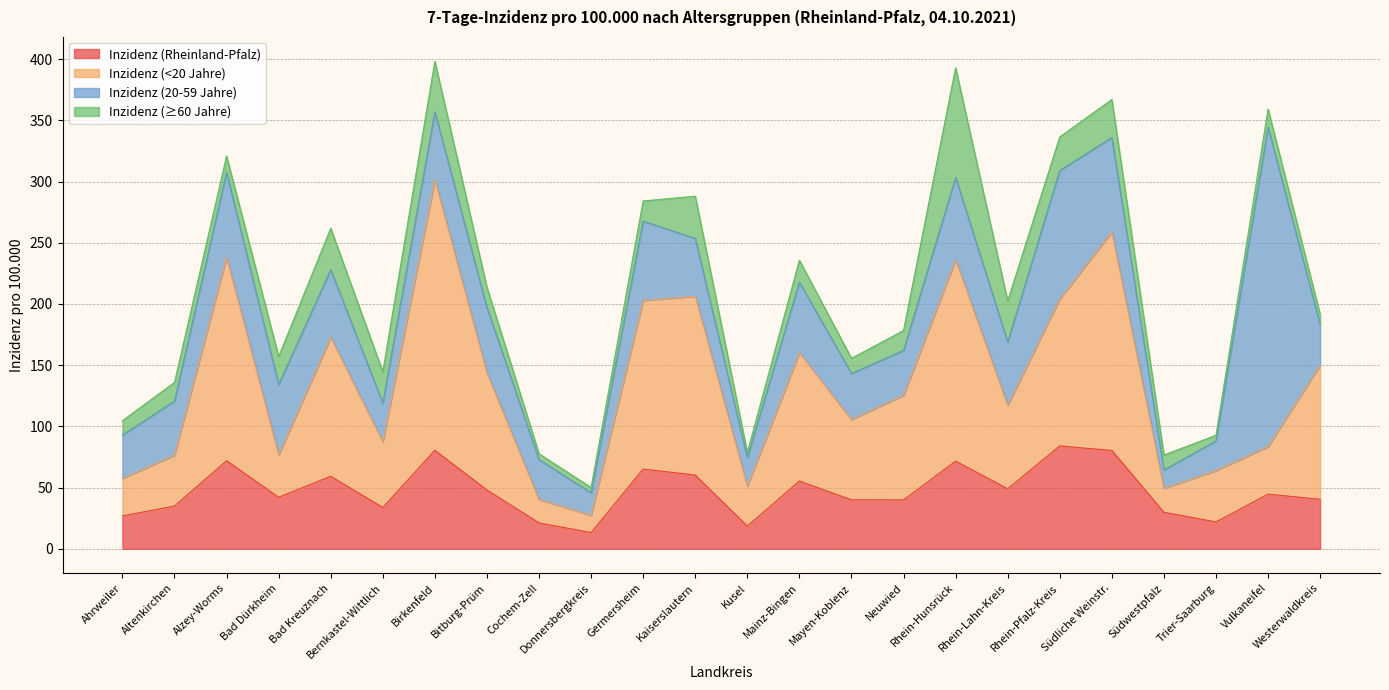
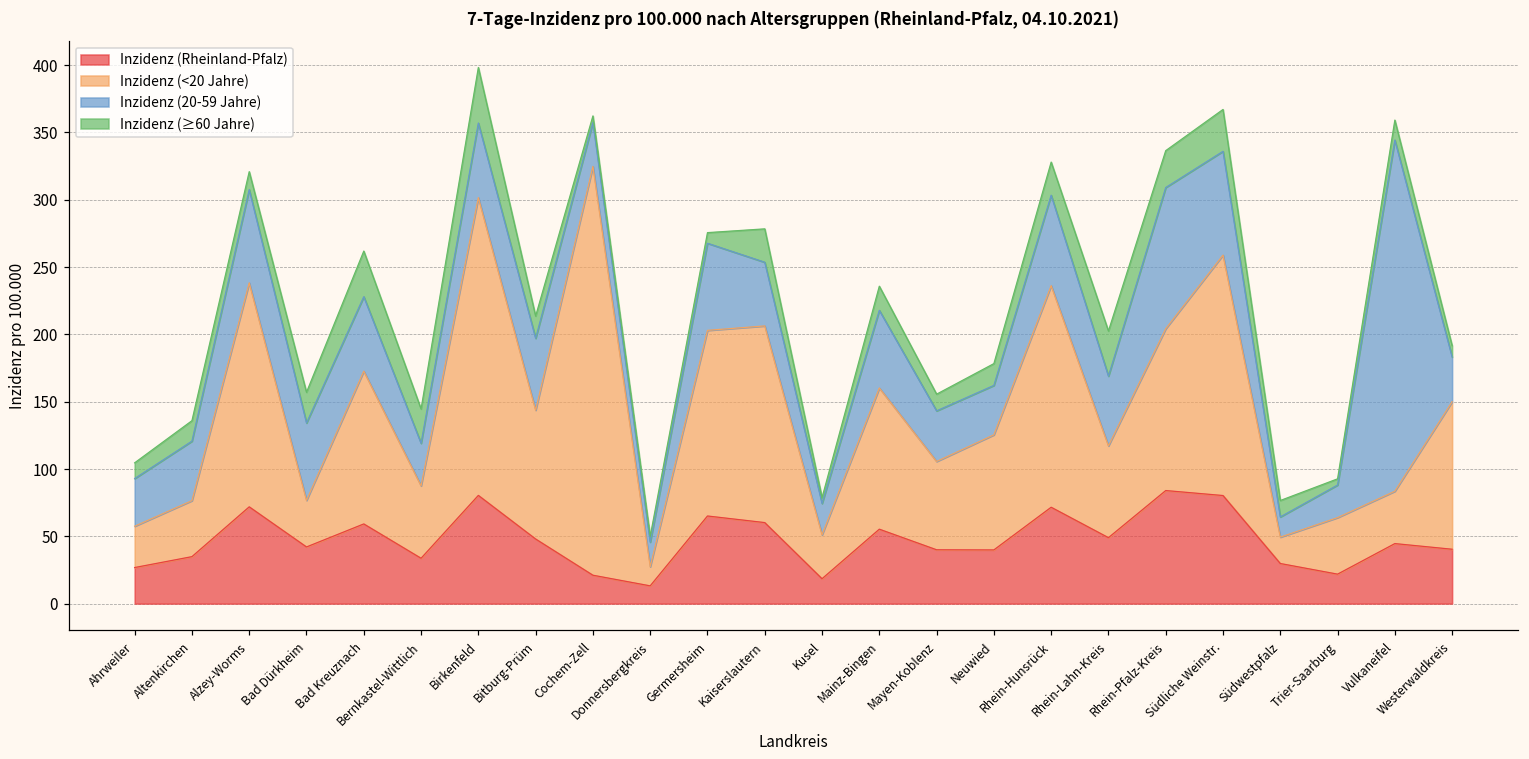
Inzidenz (<20 Jahre), Cochem-Zell: 19 -> 304
Inzidenz (≥60 Jahre), Germersheim: 17 -> 8
Inzidenz (≥60 Jahre), Kaiserslautern: 35 -> 25
Inzidenz (≥60 Jahre), Rhein-Hunsrück: 90 -> 25
